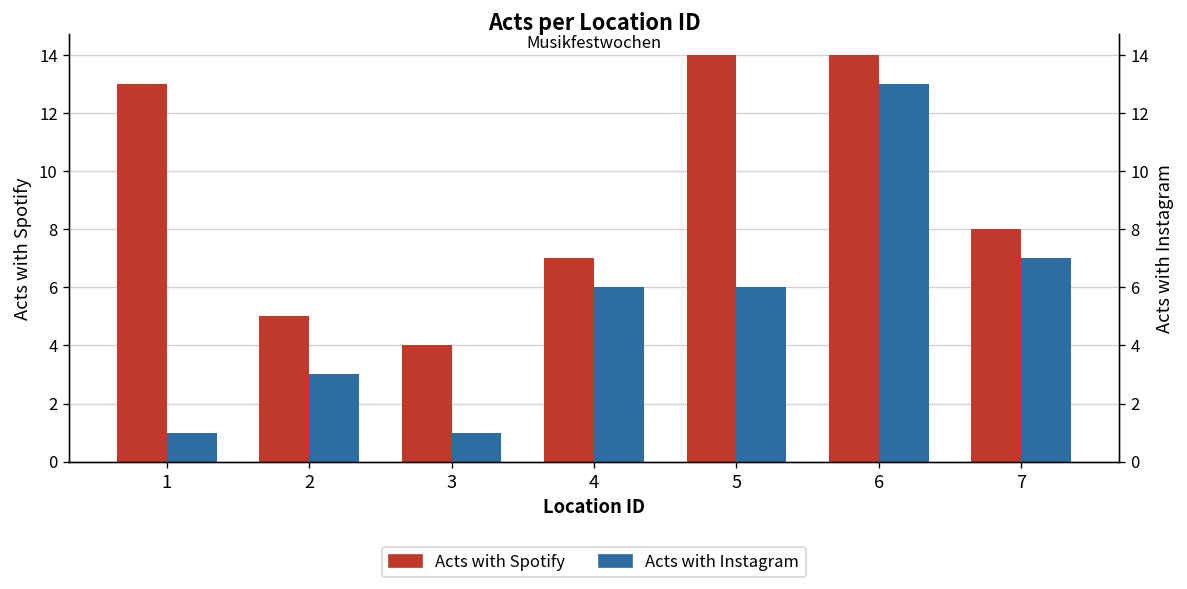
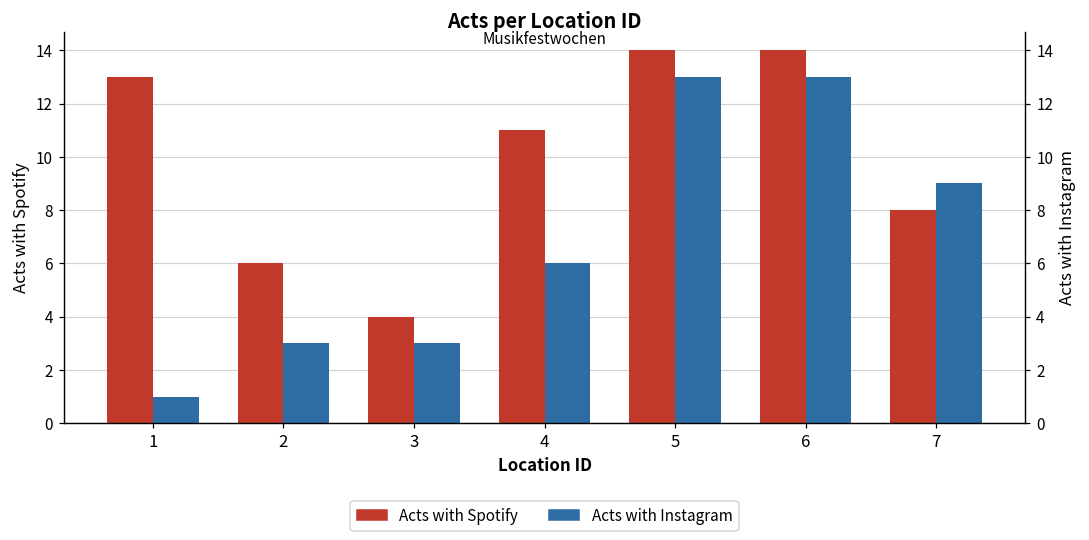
Acts with Spotify, 2: 5 -> 6
Acts with Instagram, 3: 1 -> 3
Acts with Spotify, 4: 7 -> 11
Acts with Instagram, 5: 6 -> 13
Acts with Instagram, 7: 7 -> 9
